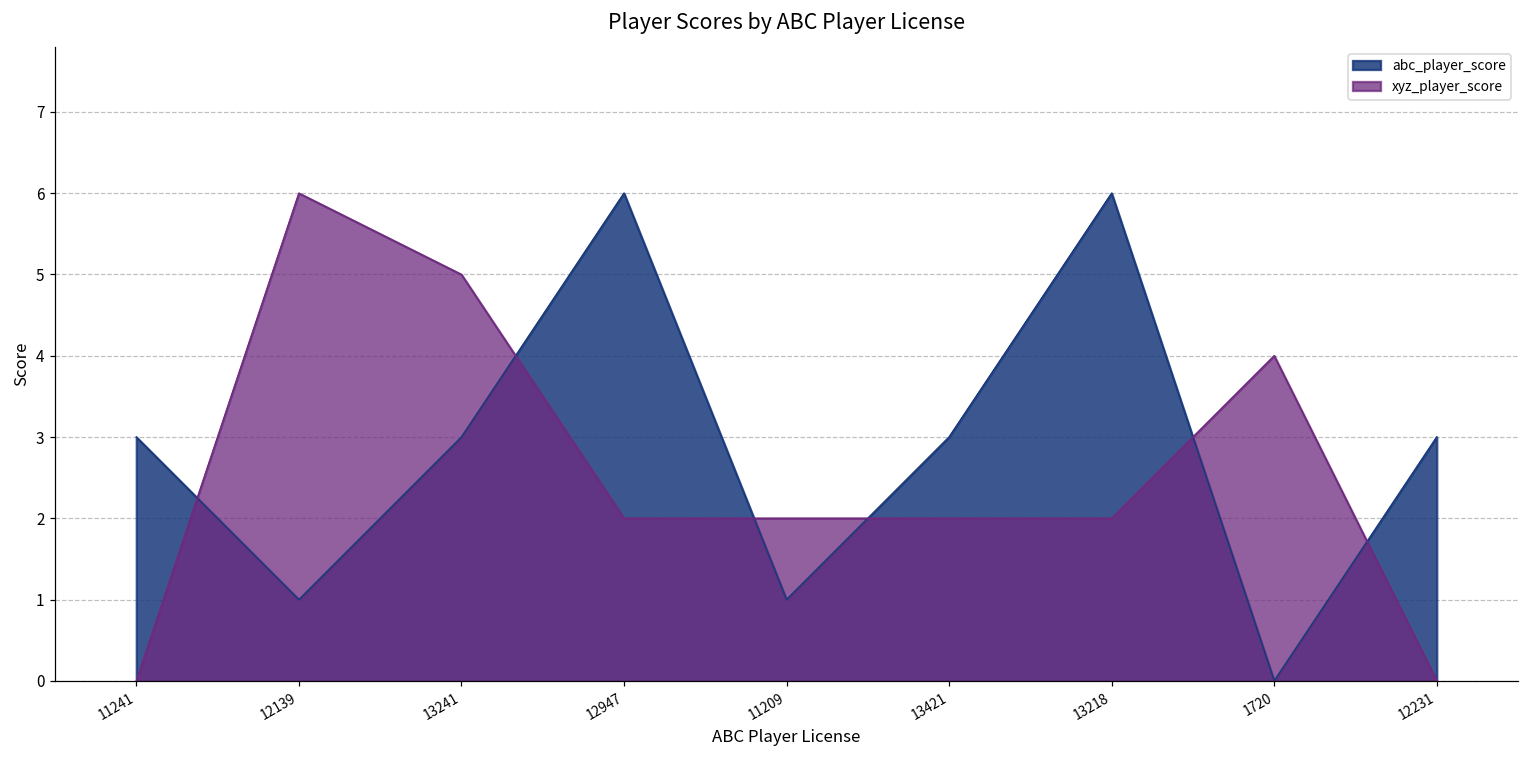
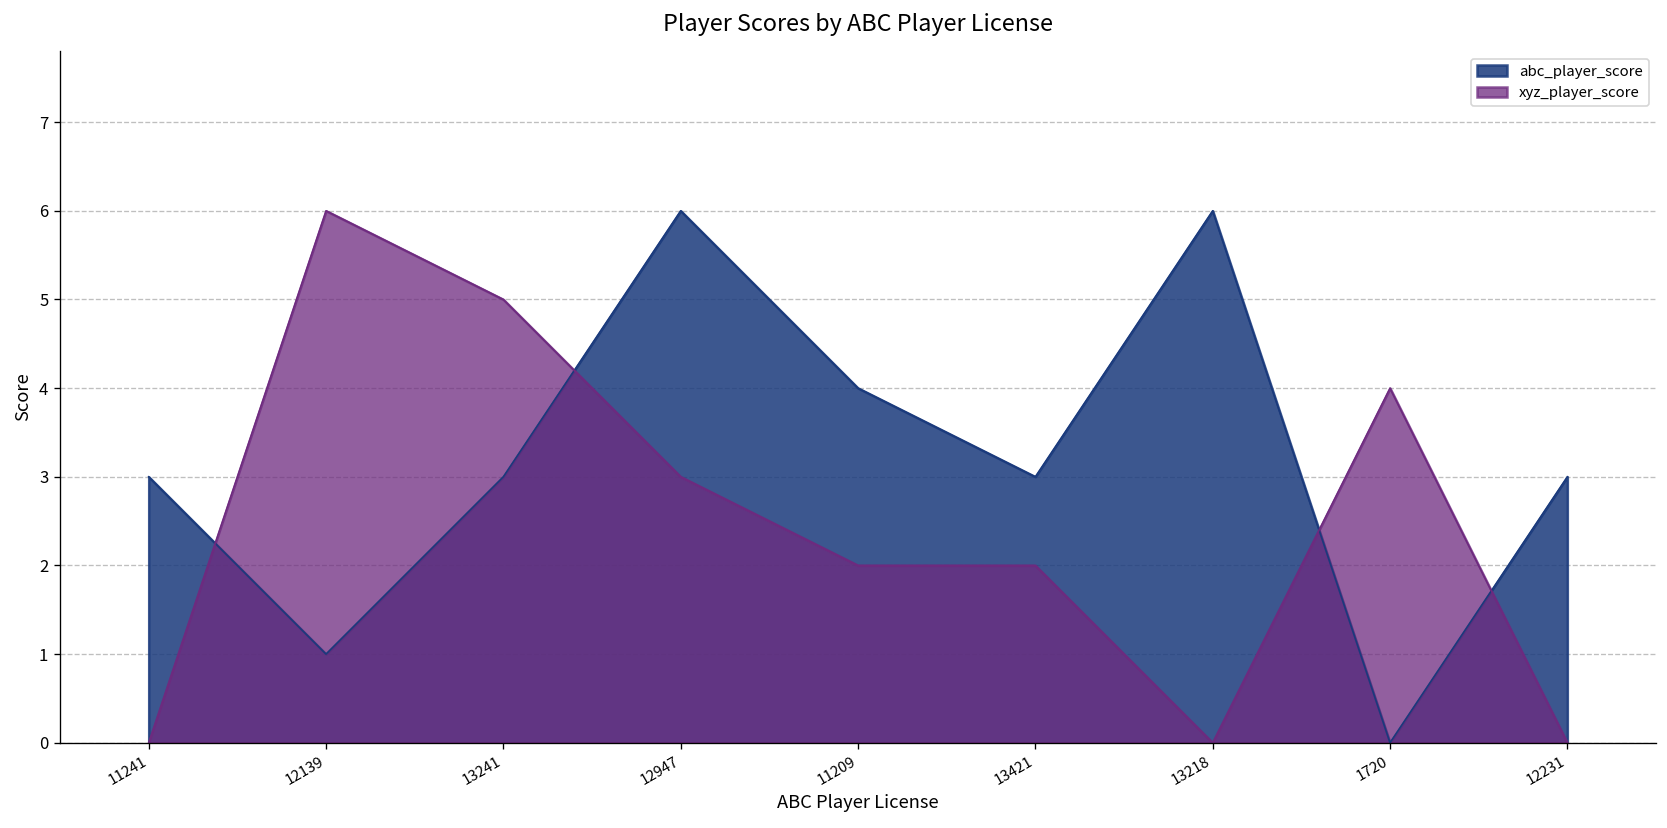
xyz_player_score, 12947: 2 -> 3
abc_player_score, 11209: 1 -> 4
xyz_player_score, 13218: 2 -> 0
